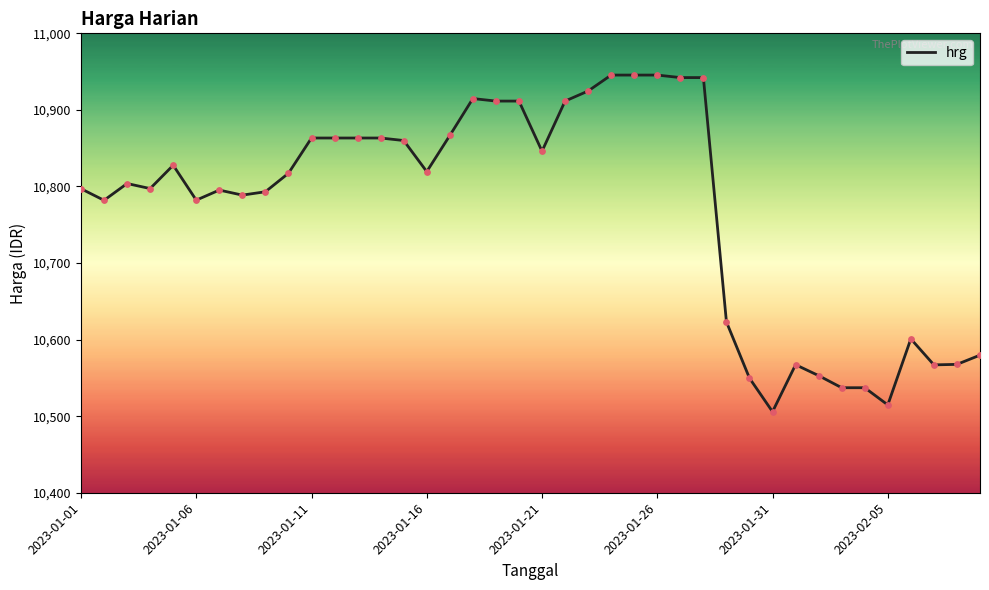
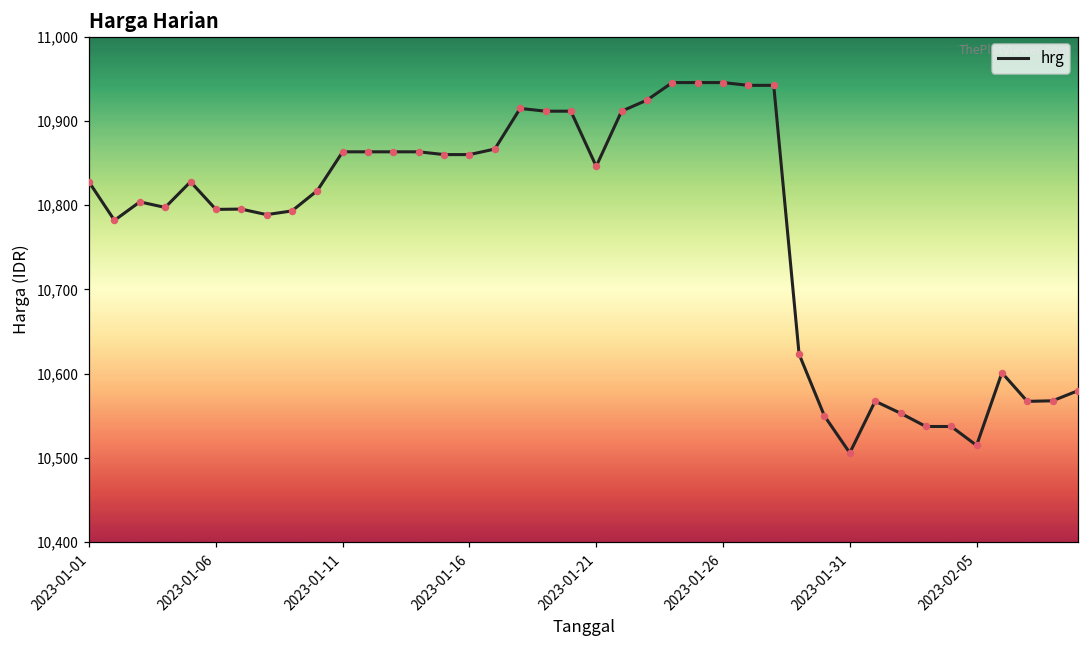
2023-01-01: 10,800 -> 10,830
2023-01-06: 10,780 -> 10,790
2023-01-16: 10,820 -> 10,860
